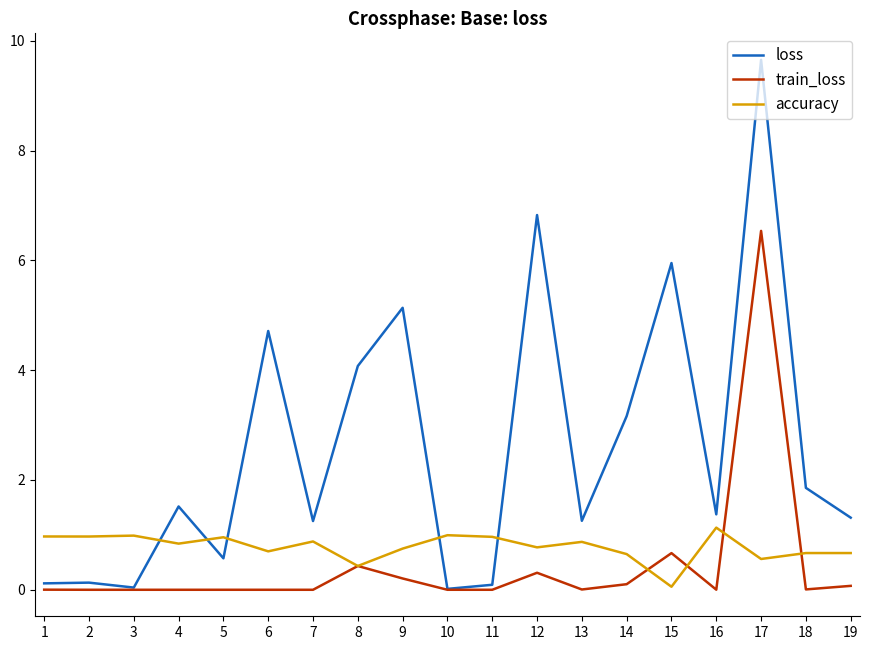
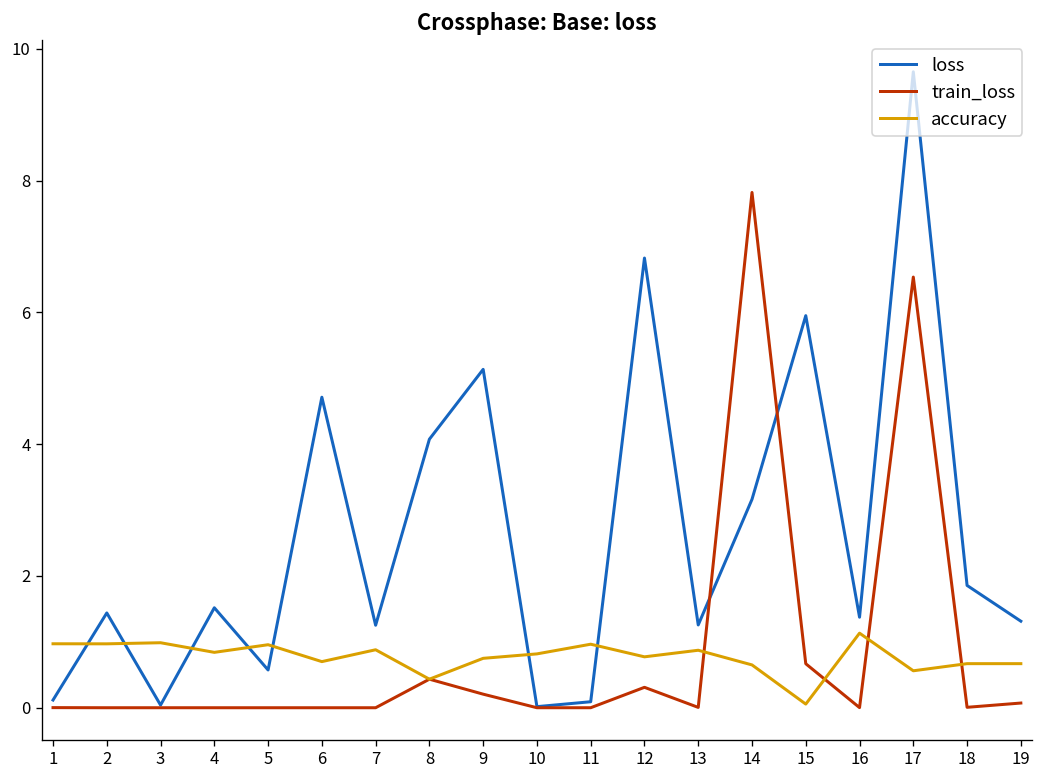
loss, 2: 0.1 -> 1.4
accuracy, 10: 1.0 -> 0.8
train_loss, 14: 0.1 -> 7.8
